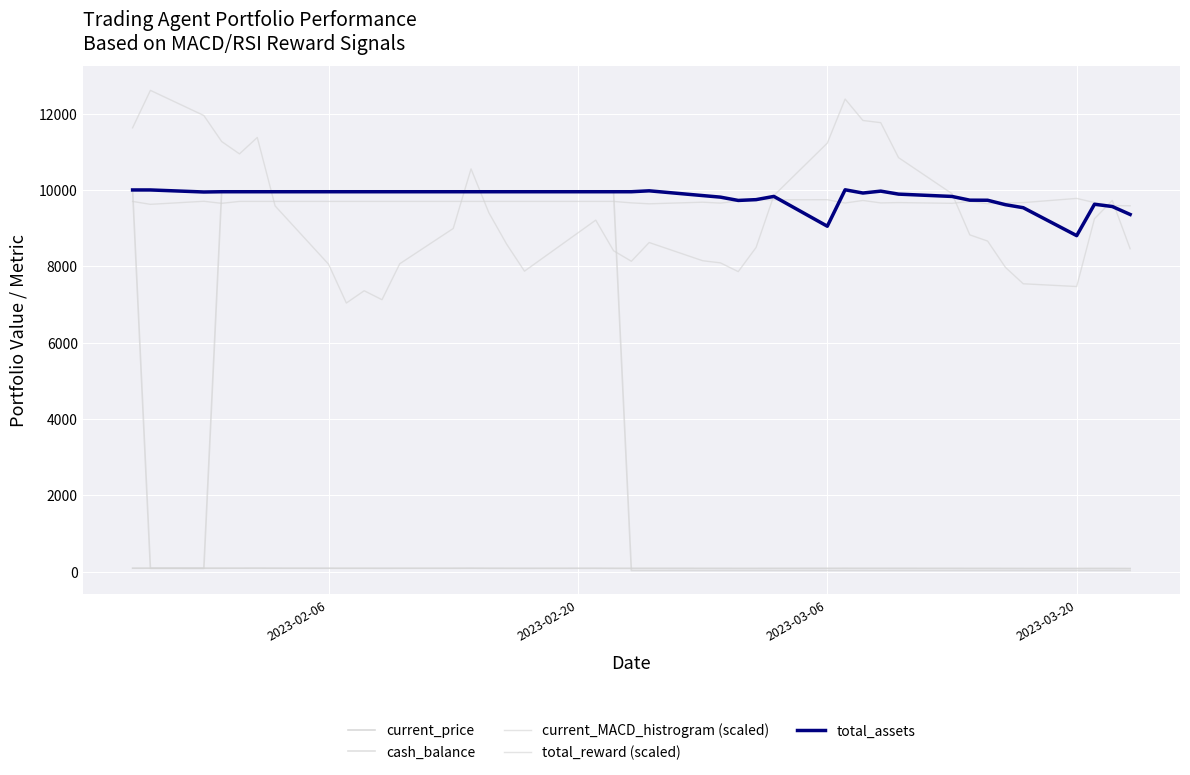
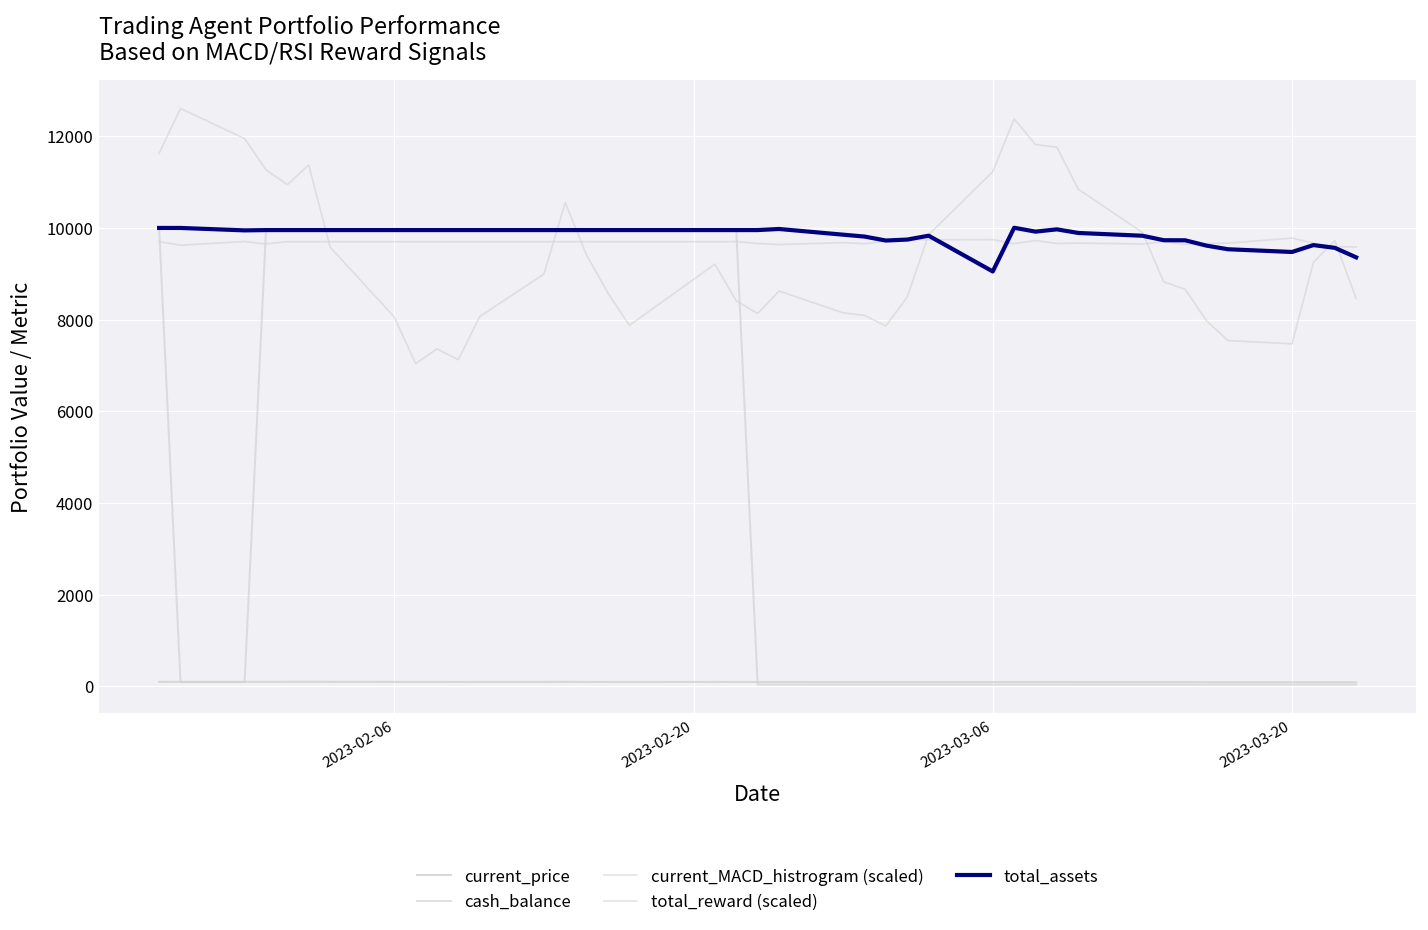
total_assets, 2023-03-20: 8800 -> 9500
